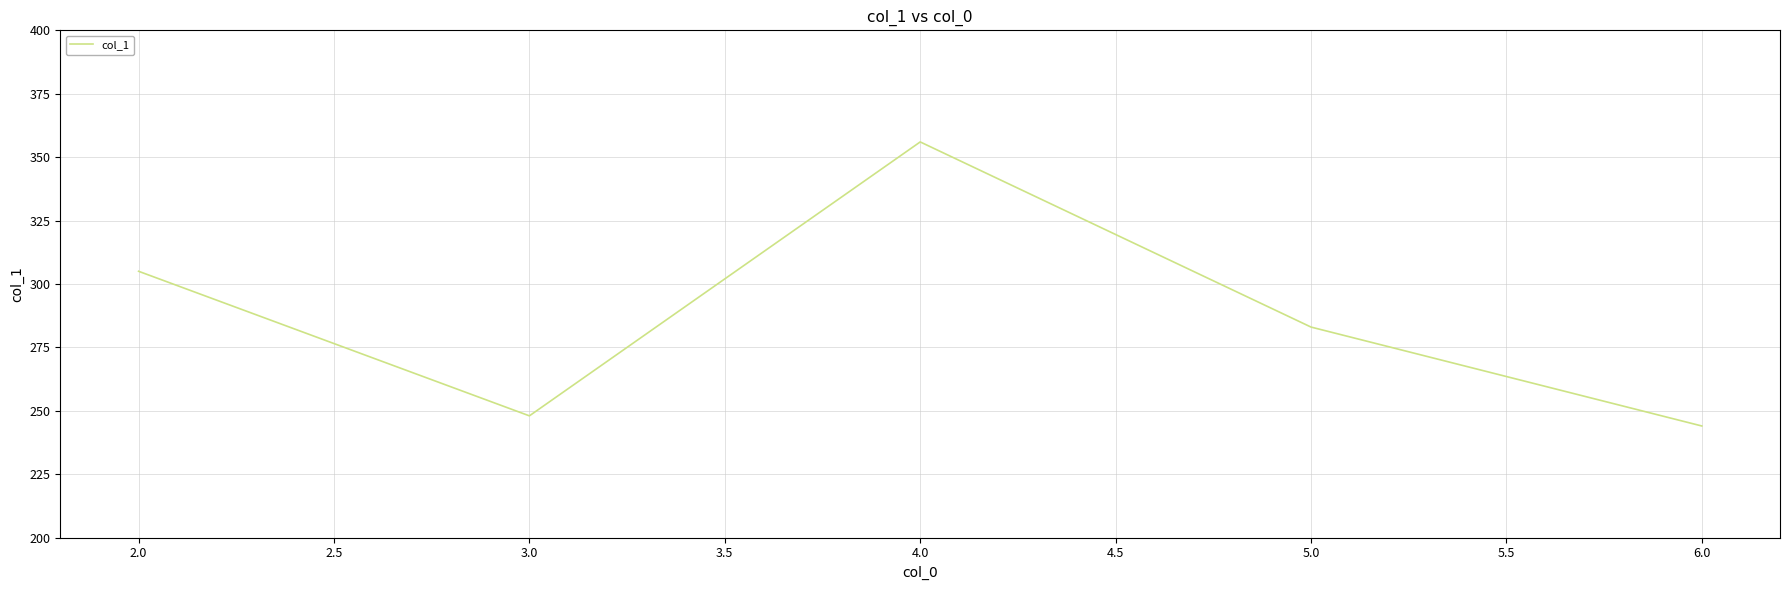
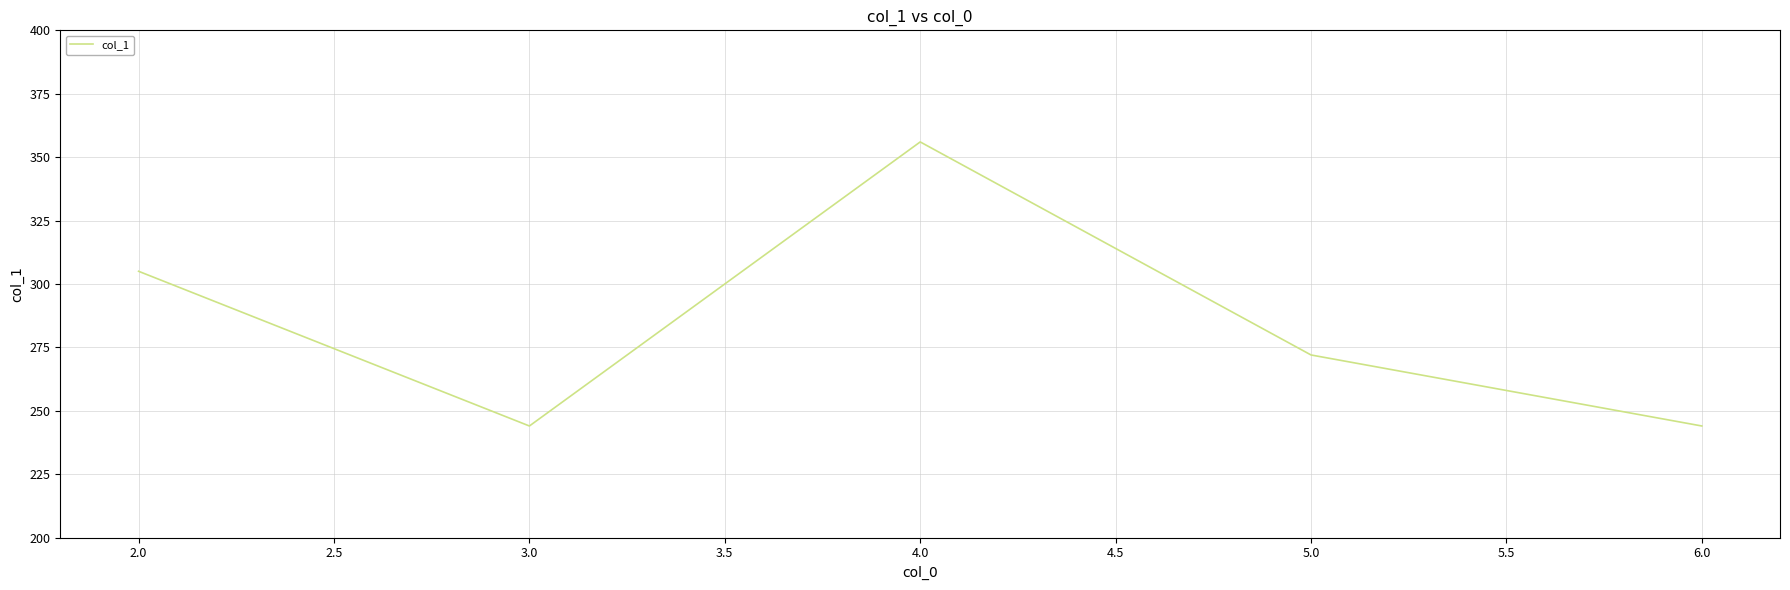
3.0: 248 -> 244
5.0: 283 -> 272
